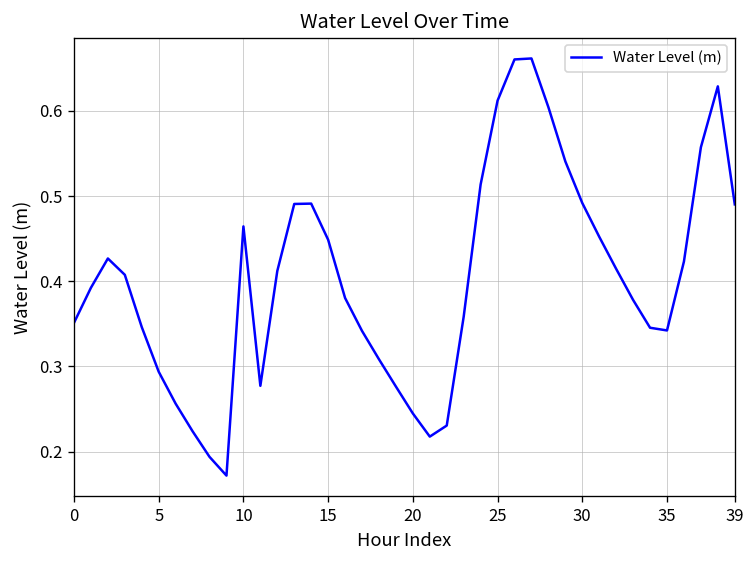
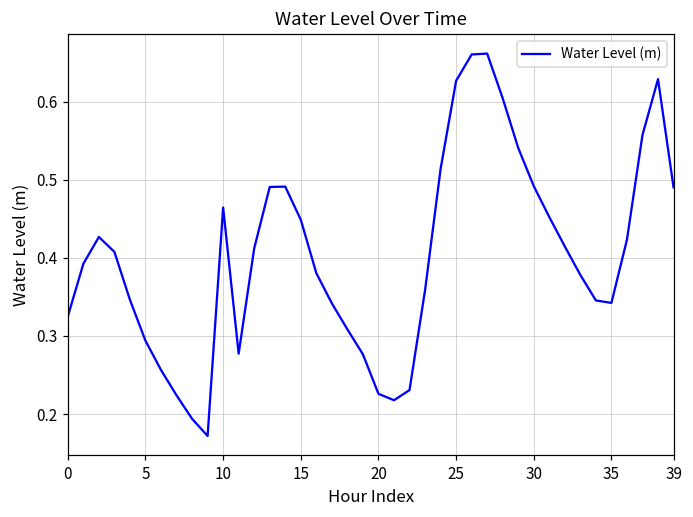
0: 0.35 -> 0.32
20: 0.24 -> 0.23
25: 0.61 -> 0.63
